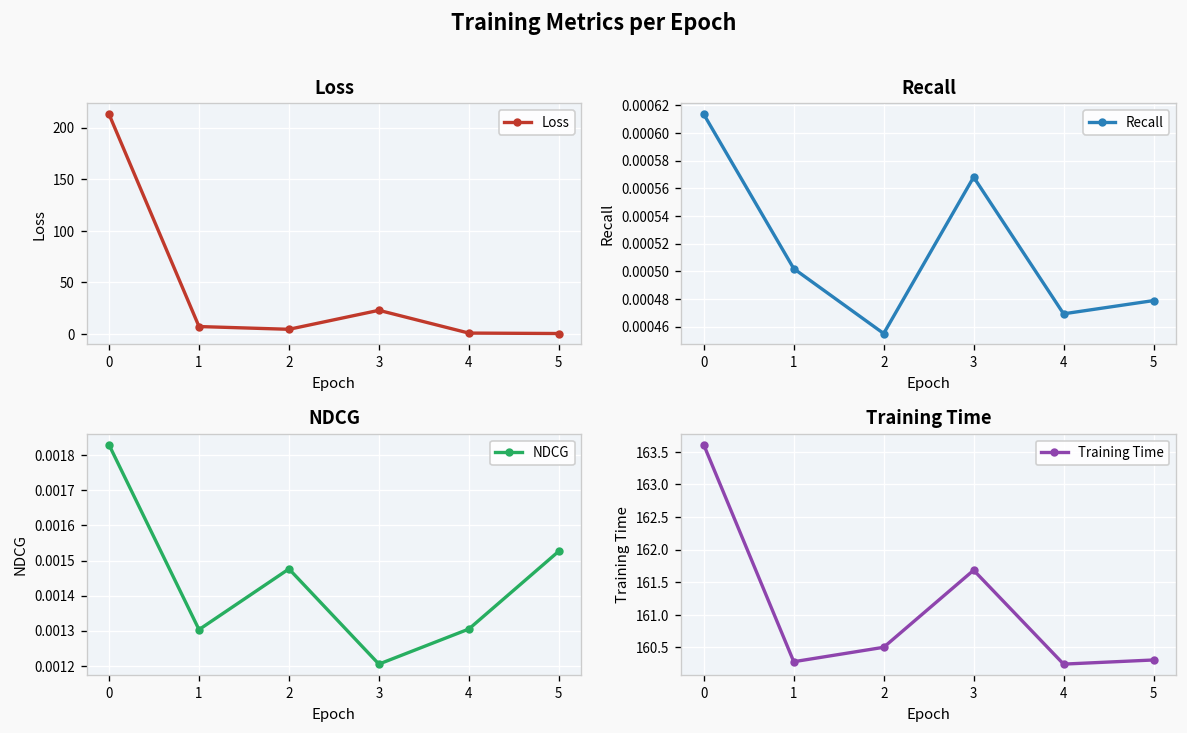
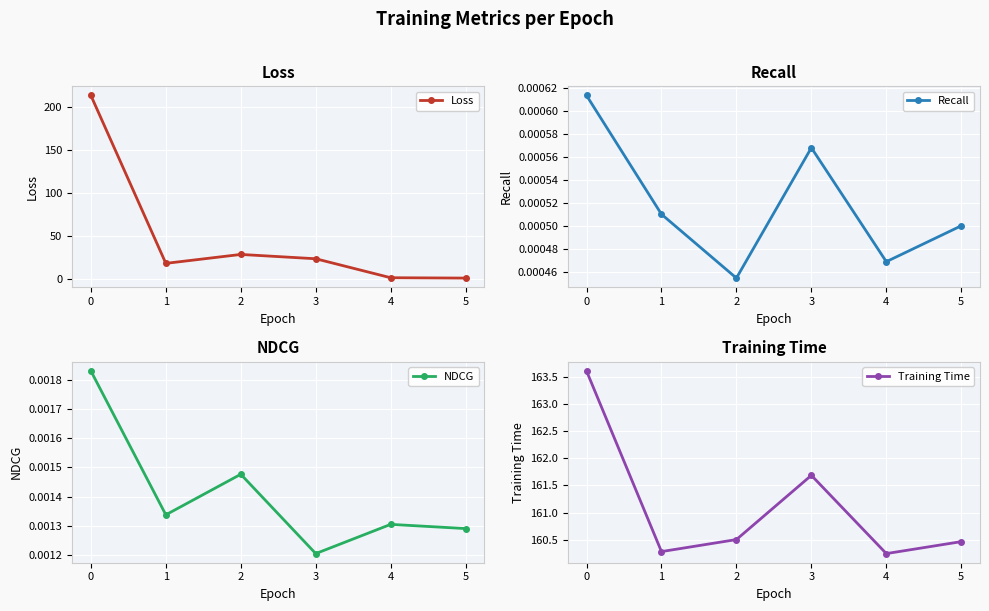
Loss, 1: 10 -> 20
Loss, 2: 0 -> 30
Recall, 1: 0.000502 -> 0.000511
Recall, 5: 0.000479 -> 0.000500
NDCG, 1: 0.00130 -> 0.00134
NDCG, 5: 0.00153 -> 0.00129
Training Time, 5: 160.3 -> 160.5
